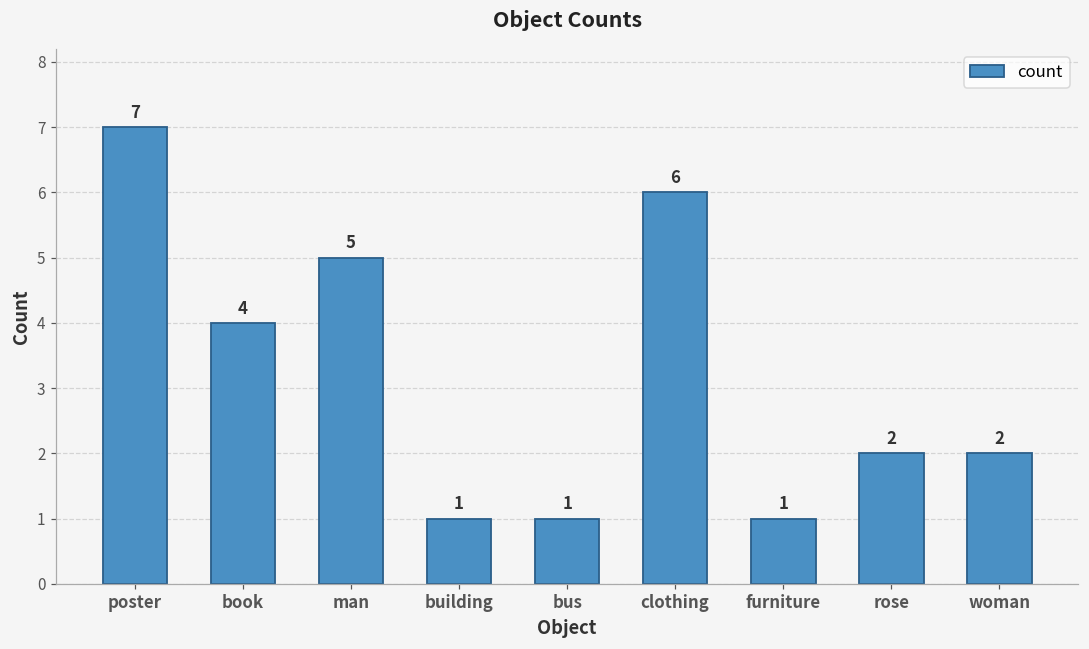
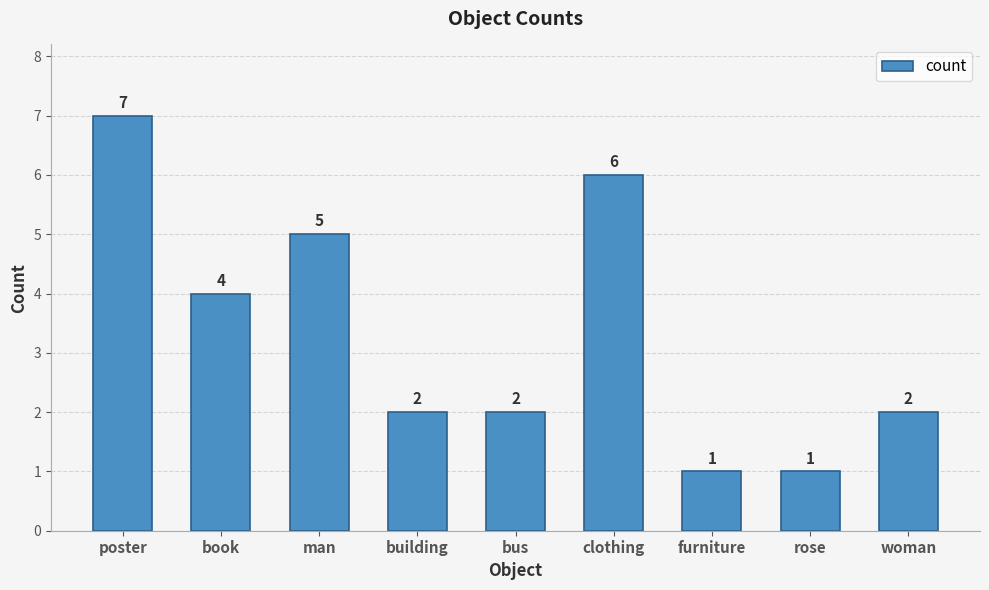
building: 1 -> 2
bus: 1 -> 2
rose: 2 -> 1
